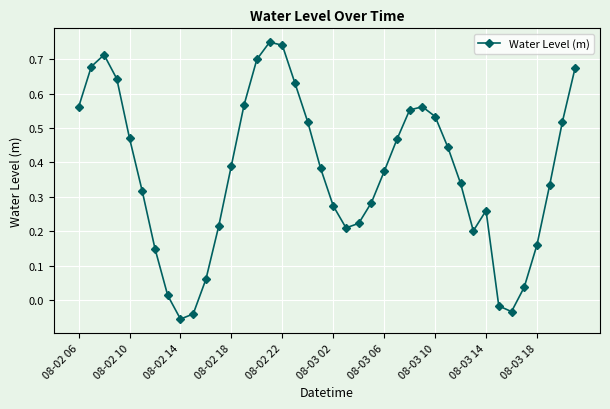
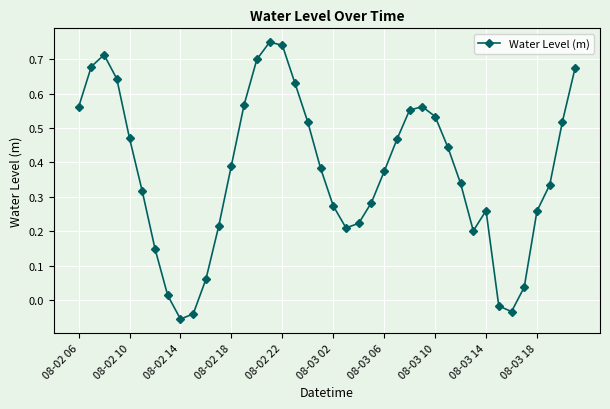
08-03 18: 0.16 -> 0.26
